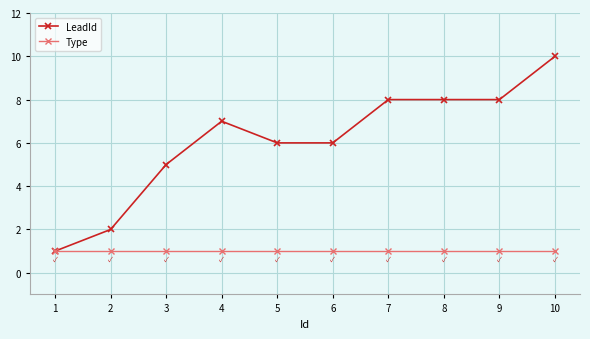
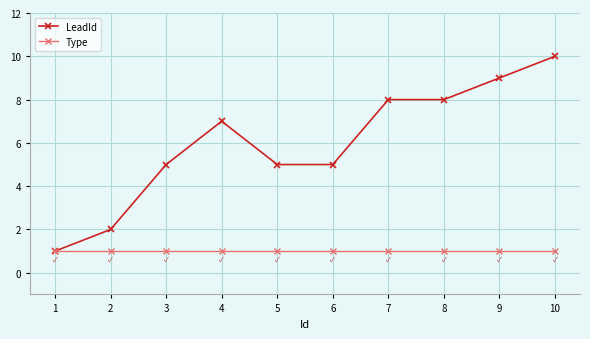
LeadId, 5: 6 -> 5
LeadId, 6: 6 -> 5
LeadId, 9: 8 -> 9
